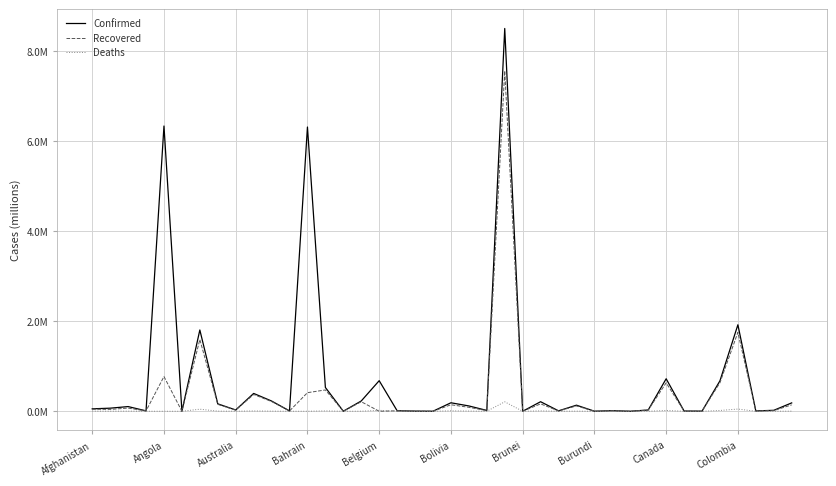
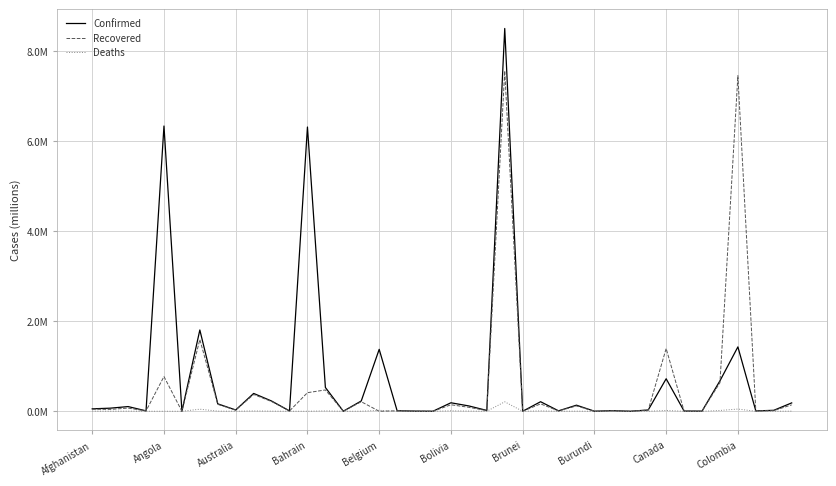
Confirmed, Belgium: 700000 -> 1400000
Recovered, Canada: 600000 -> 1400000
Confirmed, Colombia: 1900000 -> 1400000
Recovered, Colombia: 1800000 -> 7500000
